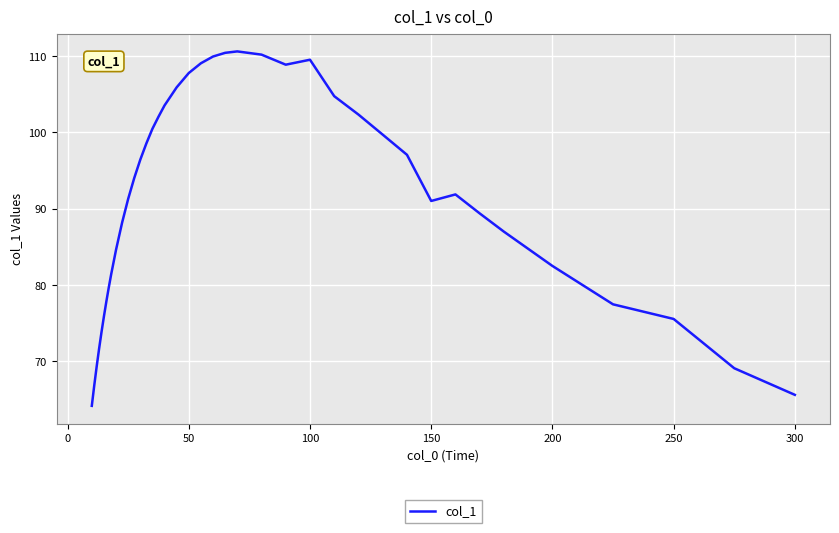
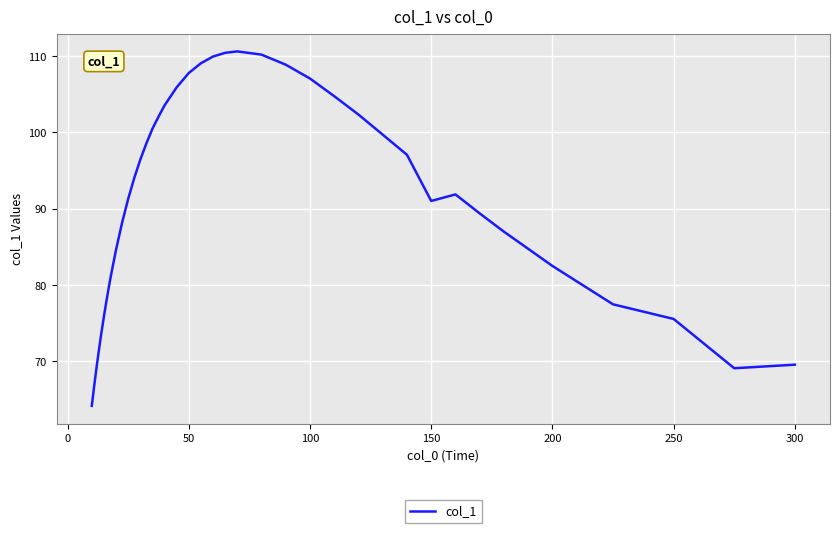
100: 110 -> 107
300: 66 -> 70
